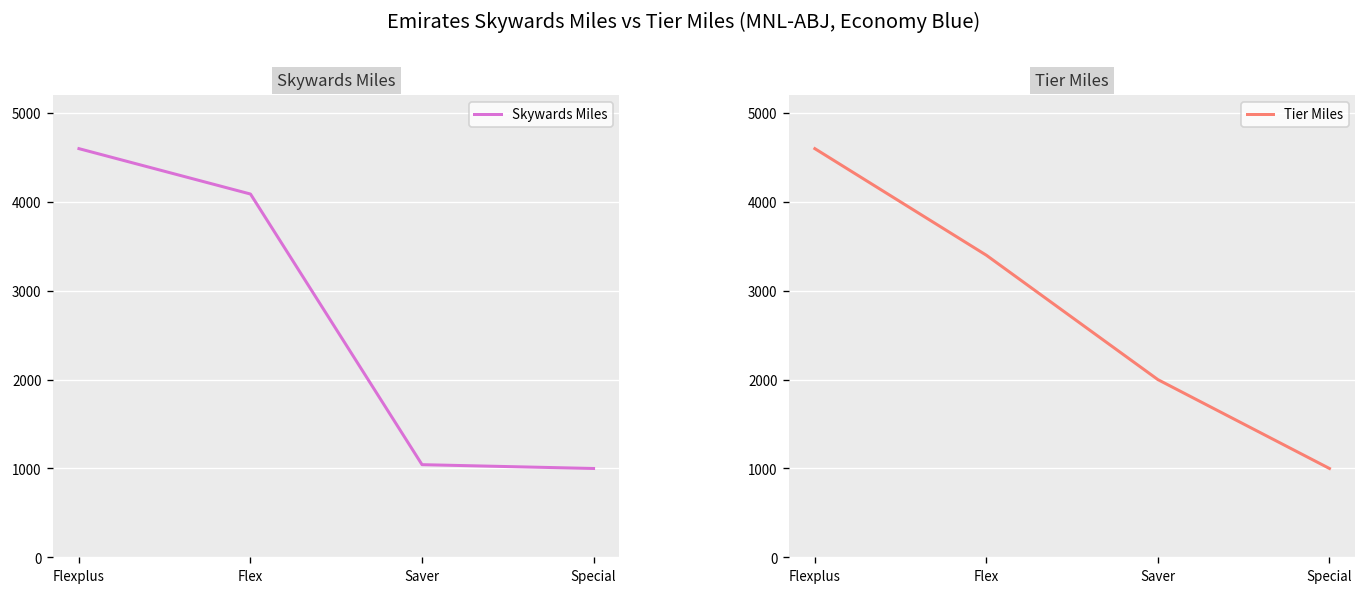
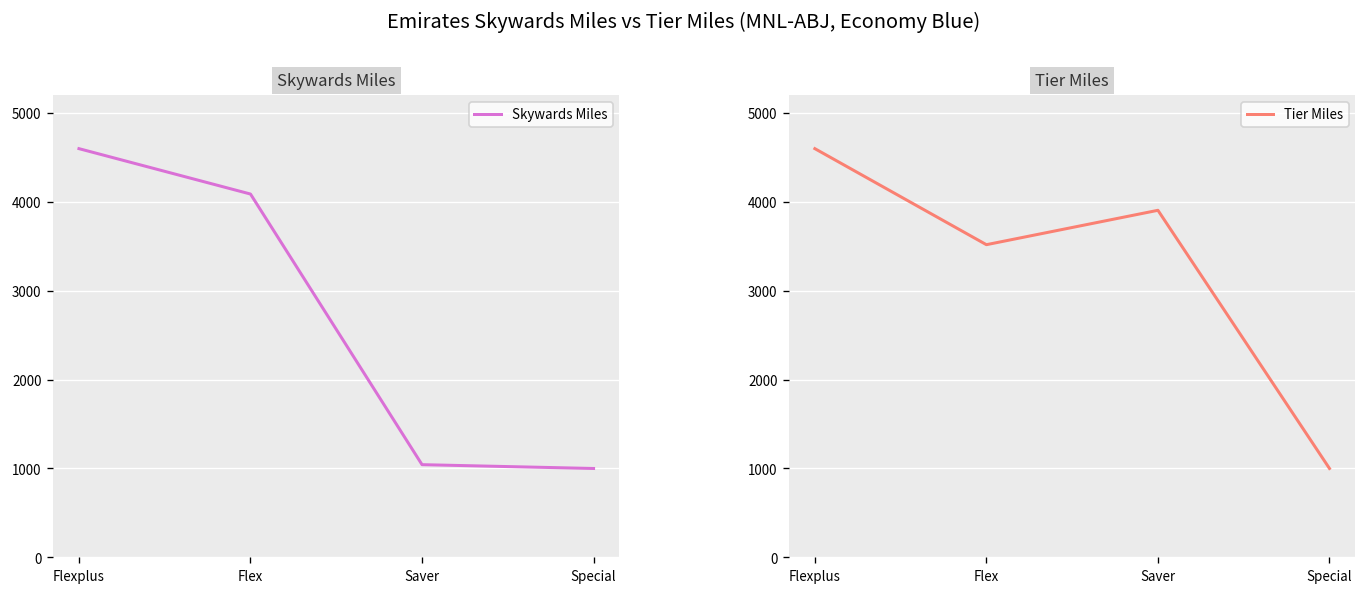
Tier Miles, Flex: 3400 -> 3500
Tier Miles, Saver: 2000 -> 3900
